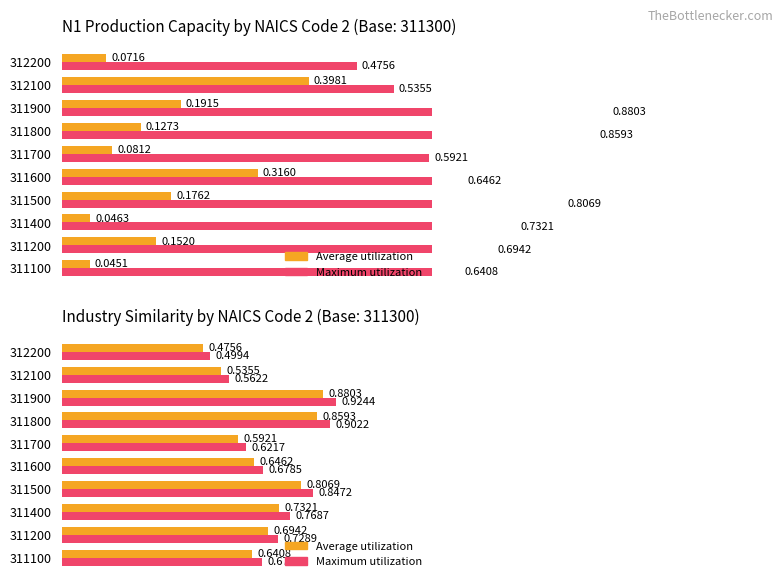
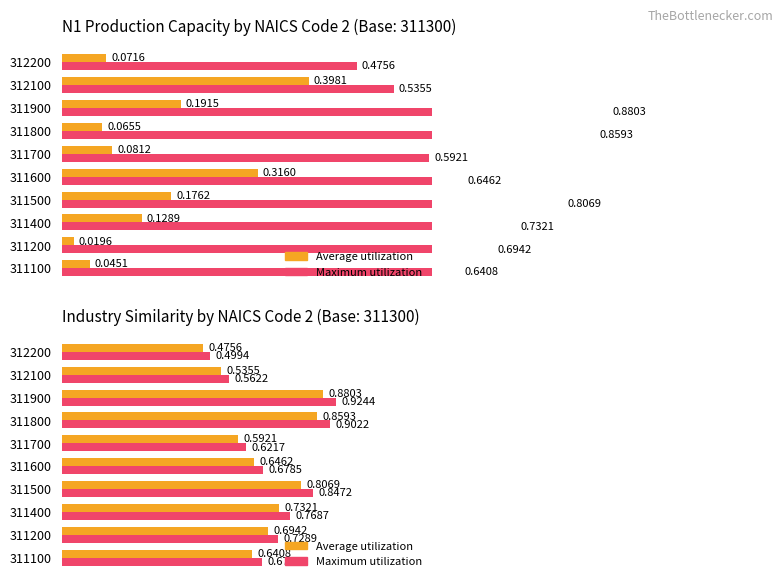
N1 Production Capacity by NAICS Code 2 (Base: 311300), Average utilization, 311800: 0.1273 -> 0.0655
N1 Production Capacity by NAICS Code 2 (Base: 311300), Average utilization, 311400: 0.0463 -> 0.1289
N1 Production Capacity by NAICS Code 2 (Base: 311300), Average utilization, 311200: 0.1520 -> 0.0196
